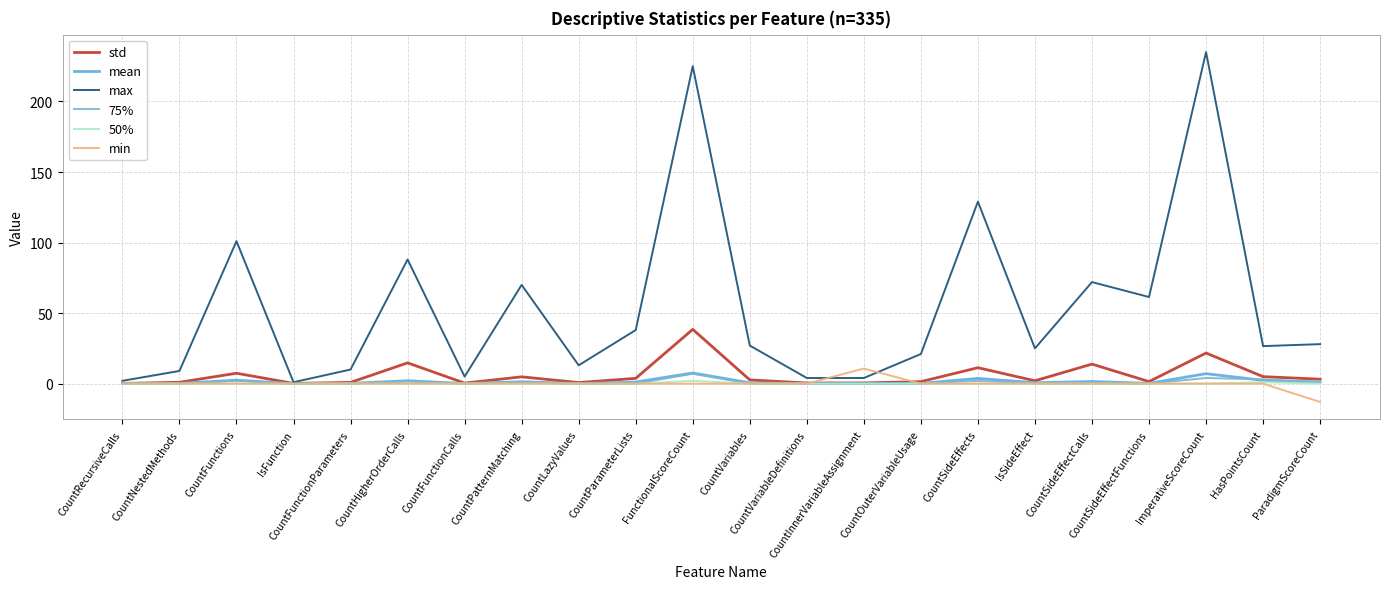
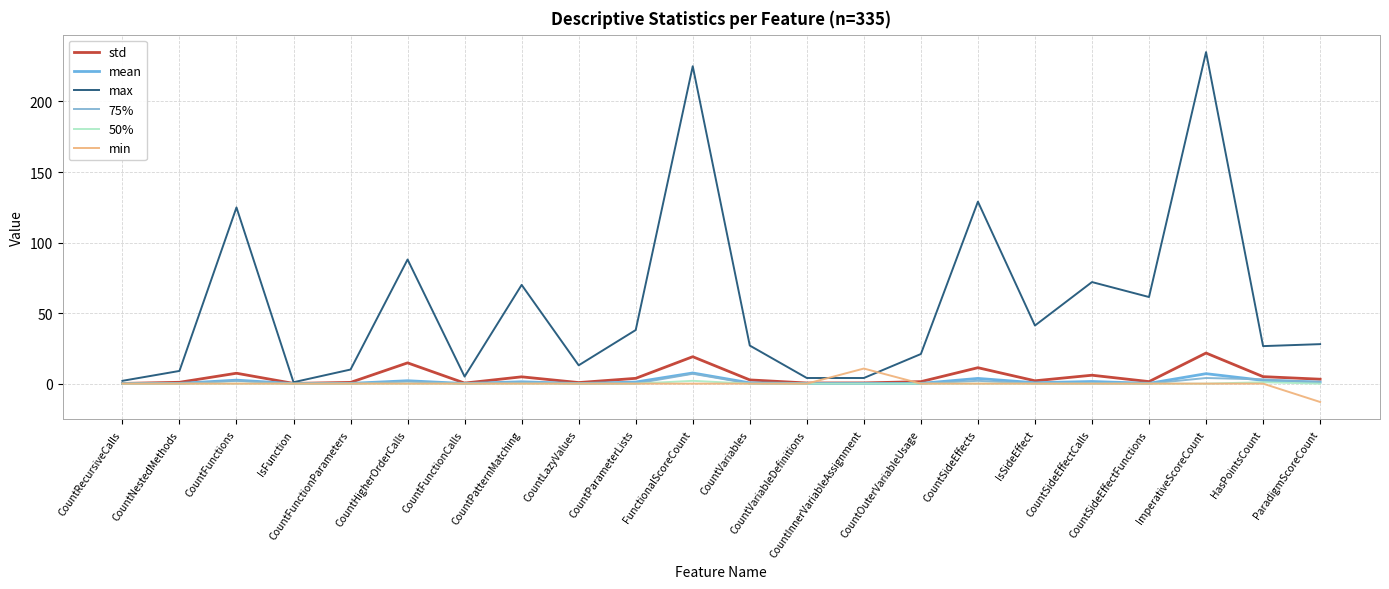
max, CountFunctions: 101 -> 125
std, FunctionalScoreCount: 38 -> 19
max, IsSideEffect: 25 -> 41
std, CountSideEffectCalls: 14 -> 6
